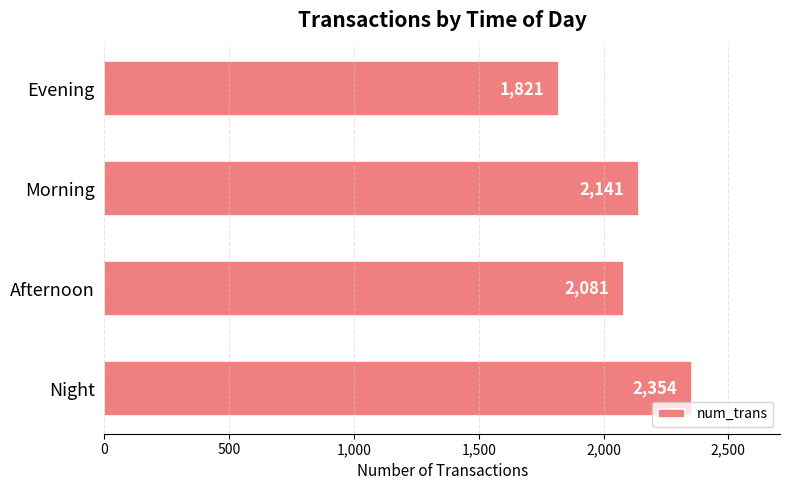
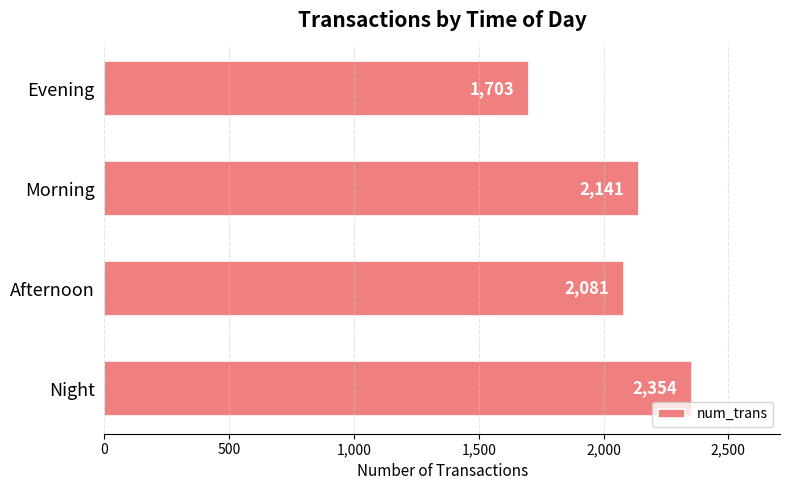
Evening: 1,821 -> 1,703
